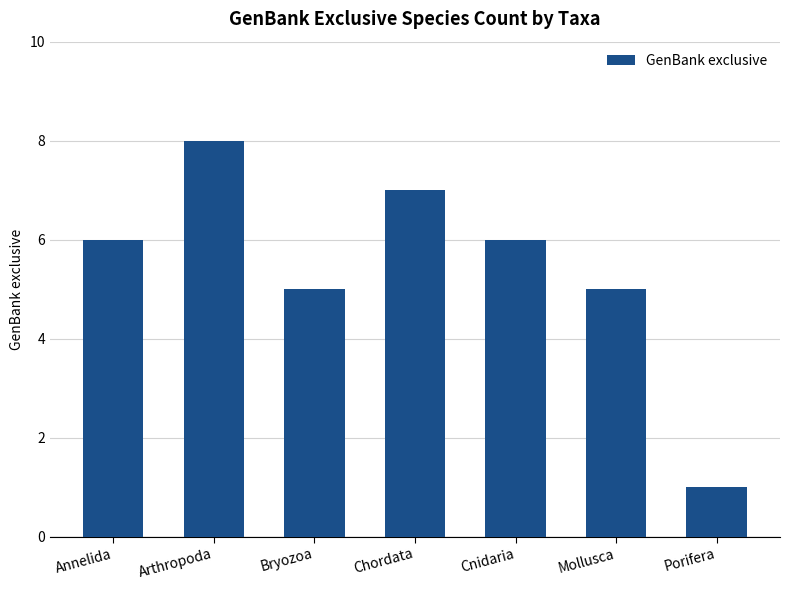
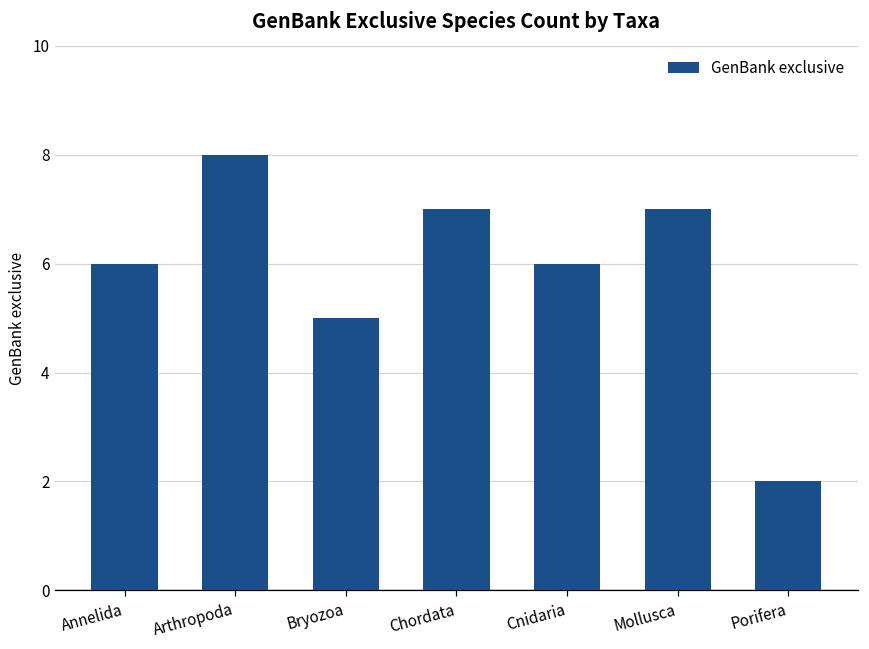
Mollusca: 5 -> 7
Porifera: 1 -> 2
